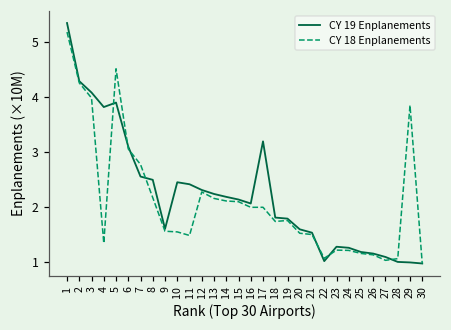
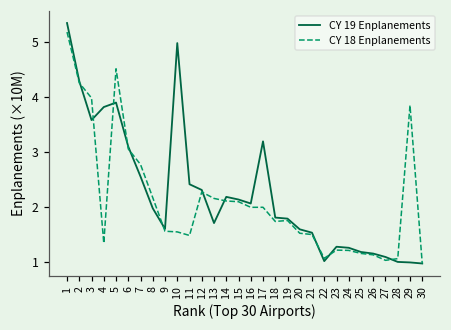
CY 19 Enplanements, 3: 4.1 -> 3.6
CY 19 Enplanements, 8: 2.5 -> 2.0
CY 19 Enplanements, 10: 2.5 -> 5.0
CY 19 Enplanements, 13: 2.2 -> 1.7
